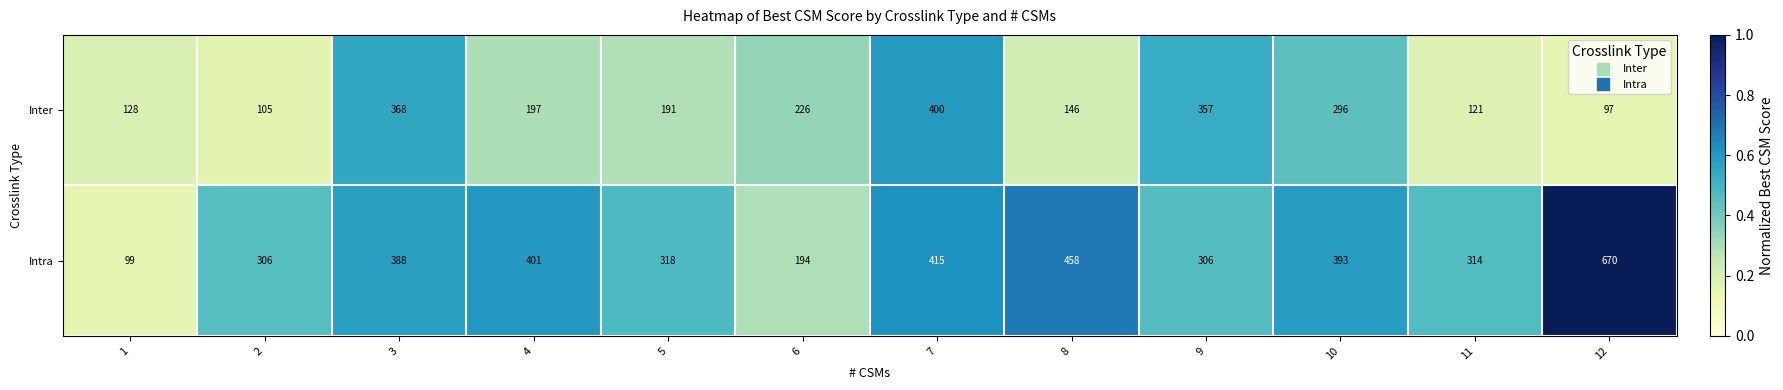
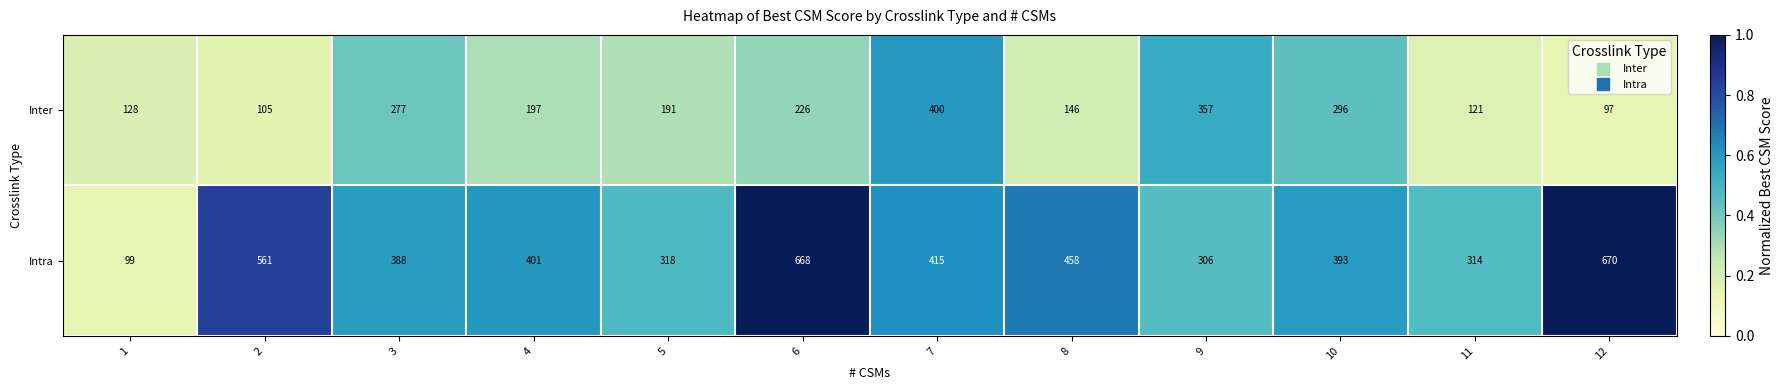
Inter, 3: 368 -> 277
Intra, 2: 306 -> 561
Intra, 6: 194 -> 668
